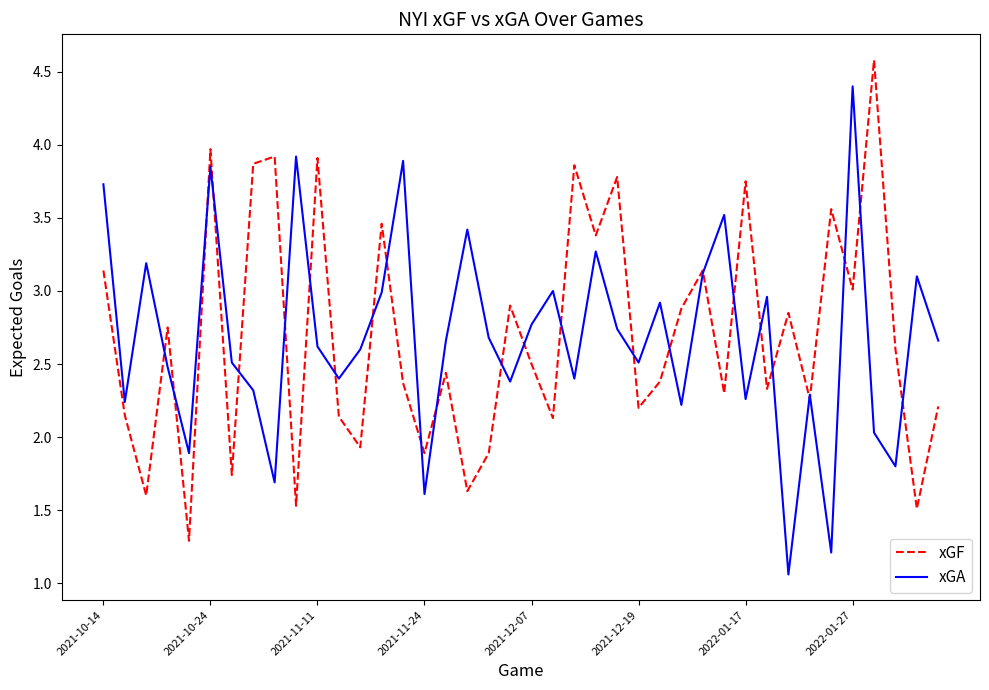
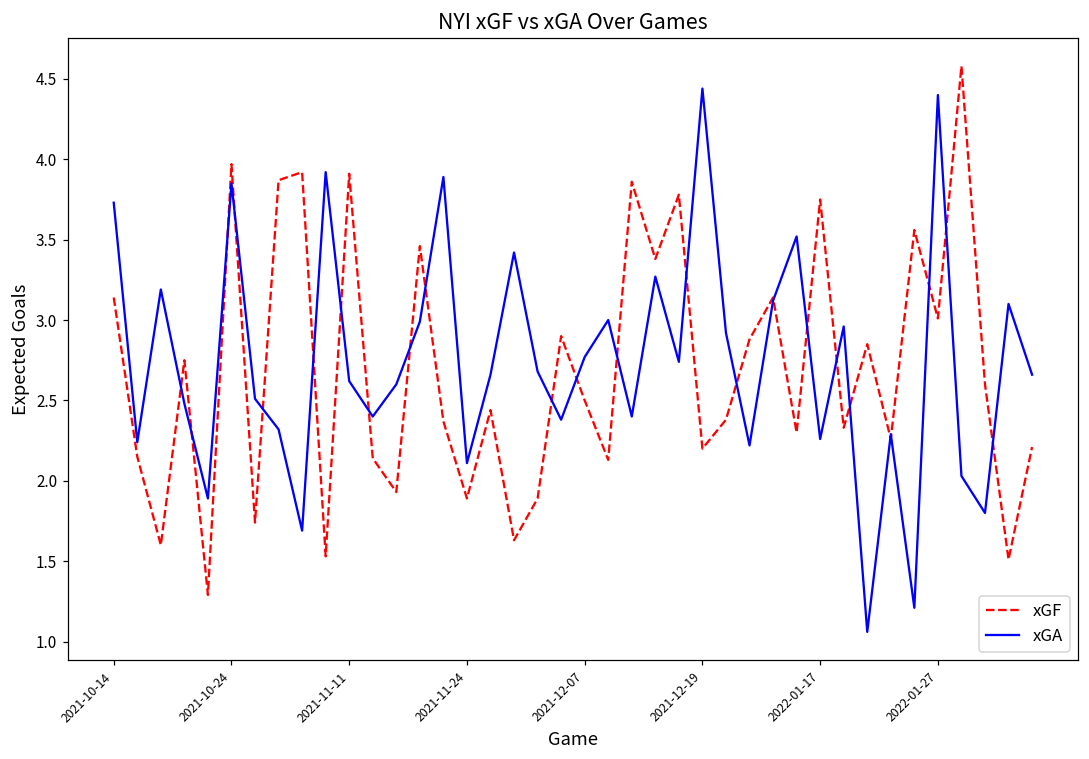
xGA, 2021-11-24: 1.61 -> 2.11
xGA, 2021-12-19: 2.51 -> 4.44
